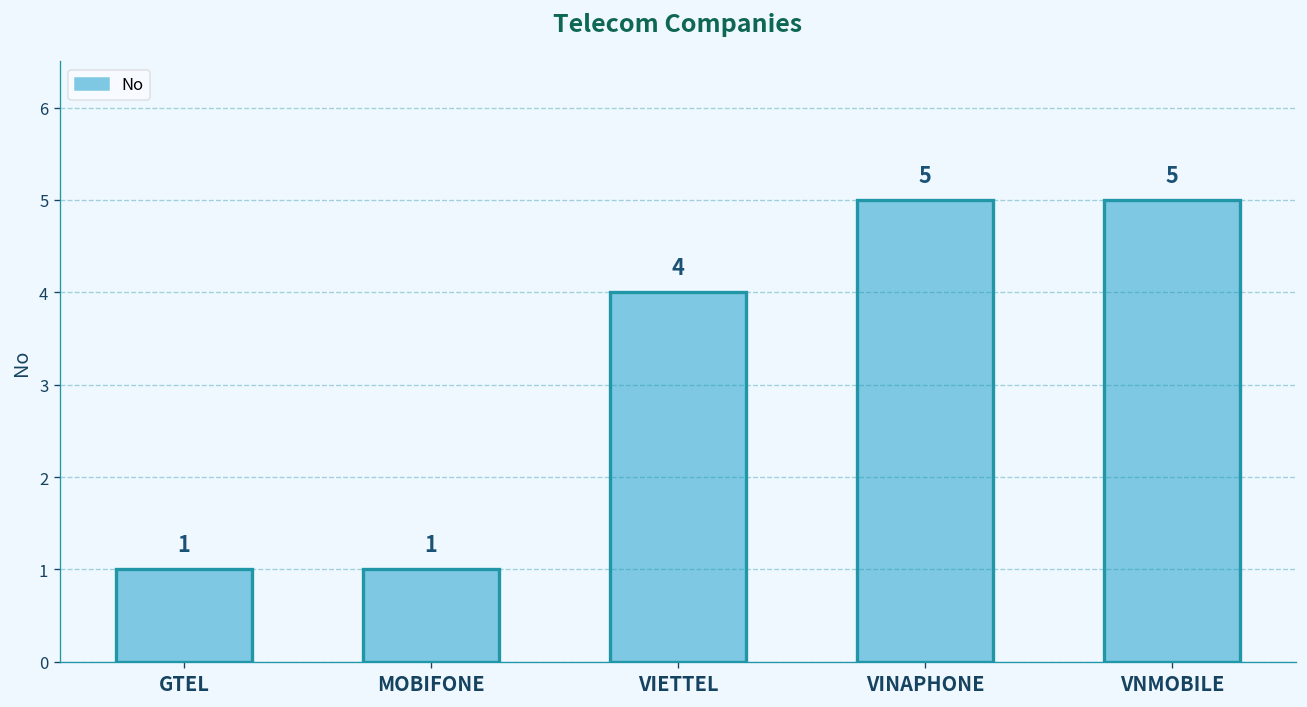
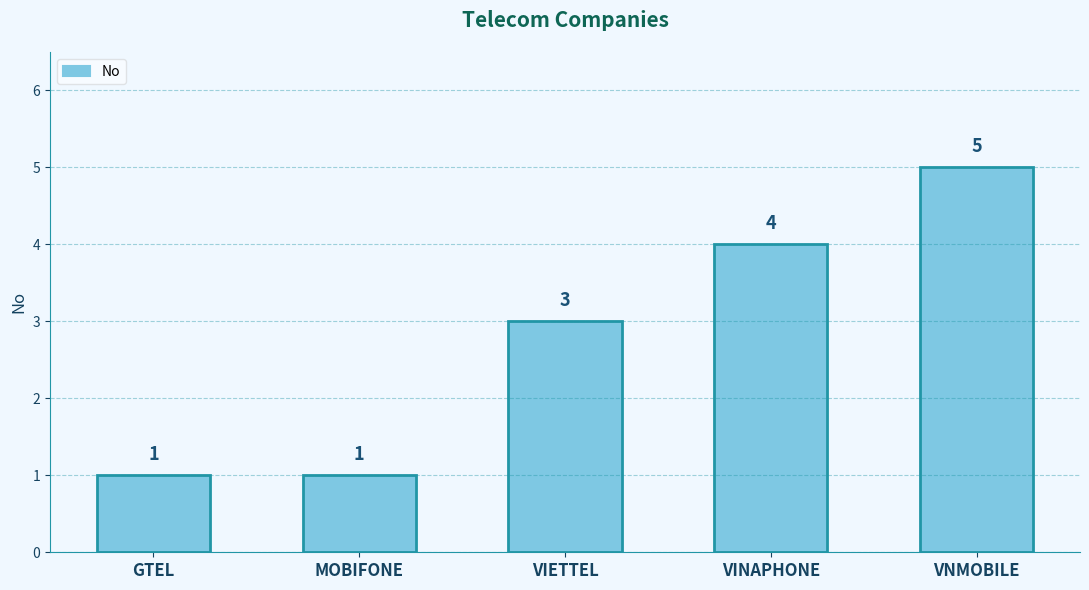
VIETTEL: 4 -> 3
VINAPHONE: 5 -> 4
